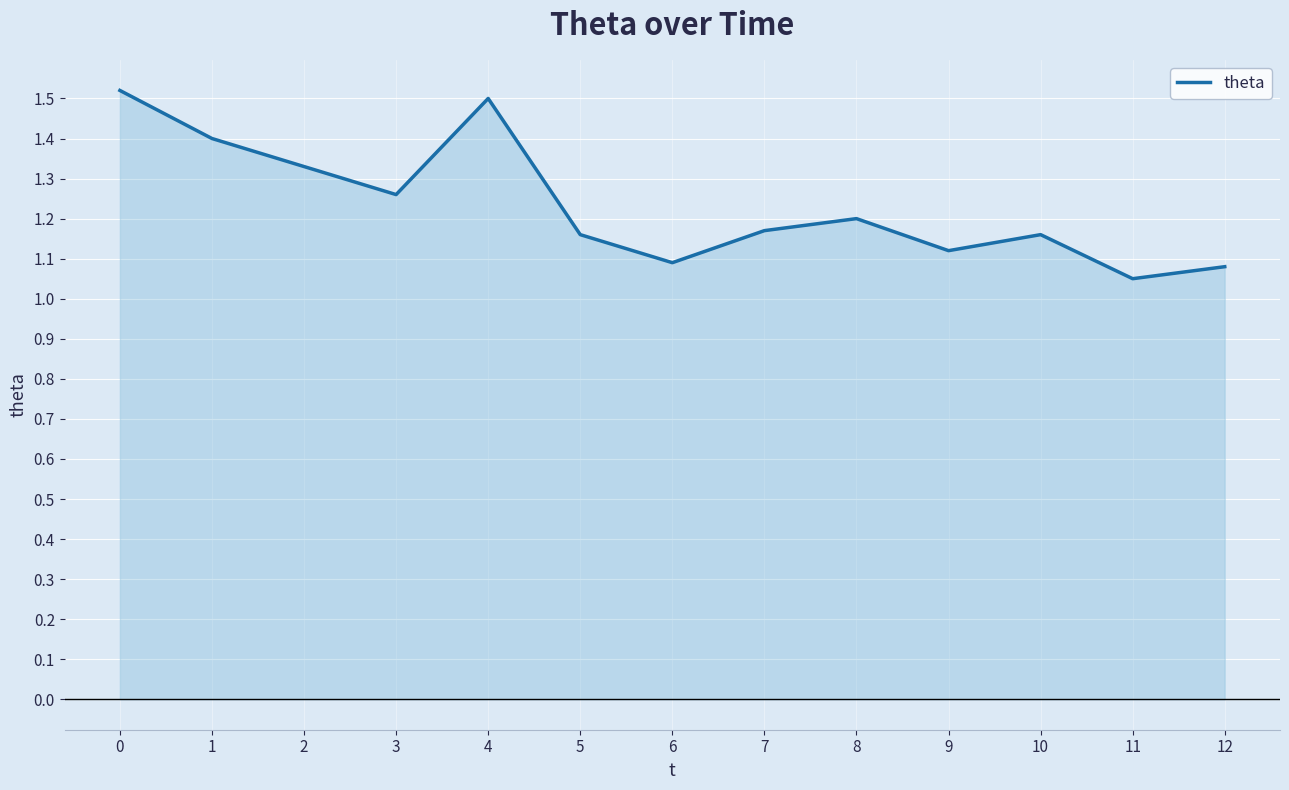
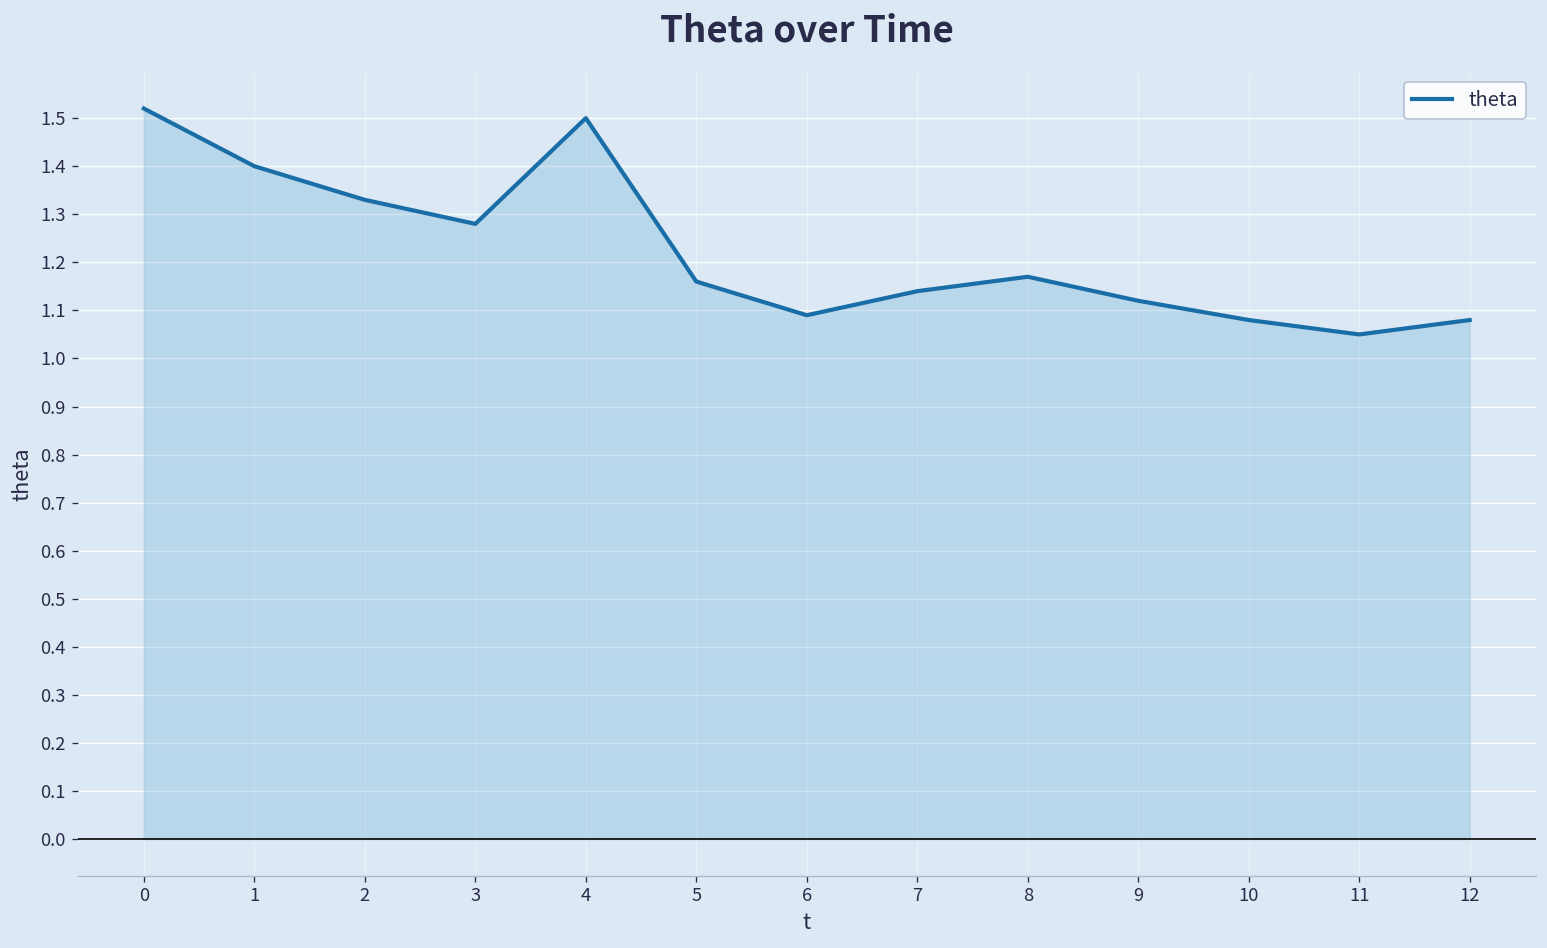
3: 1.26 -> 1.28
7: 1.17 -> 1.14
8: 1.20 -> 1.17
10: 1.16 -> 1.08
